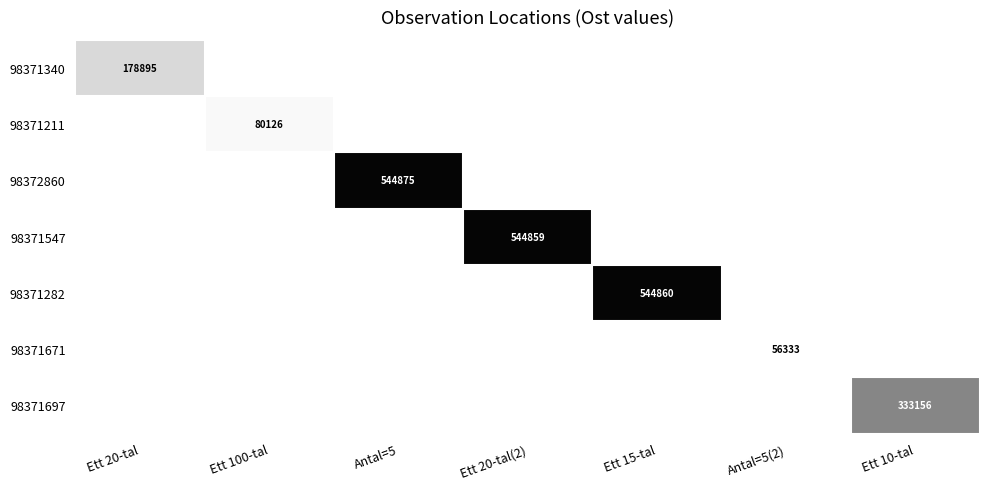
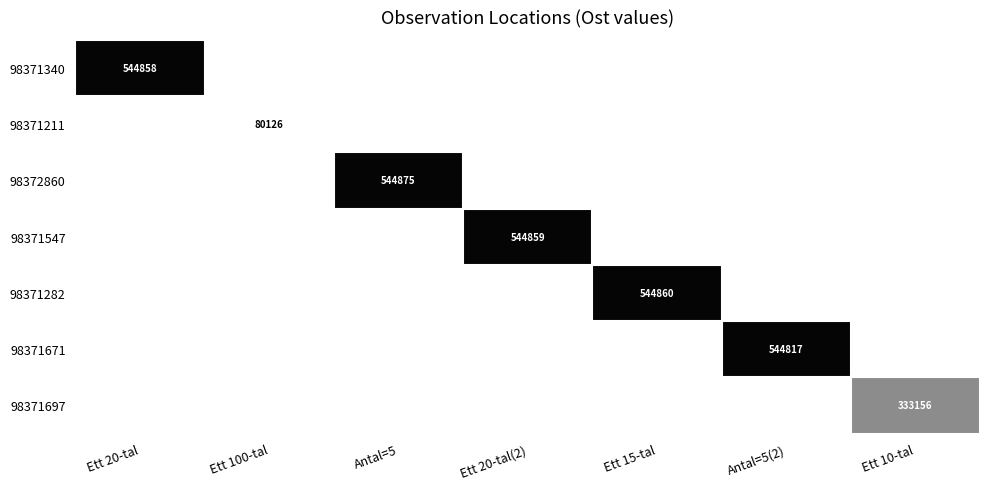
98371340, Ett 20-tal: 178895 -> 544858
98371671, Antal=5(2): 56333 -> 544817
